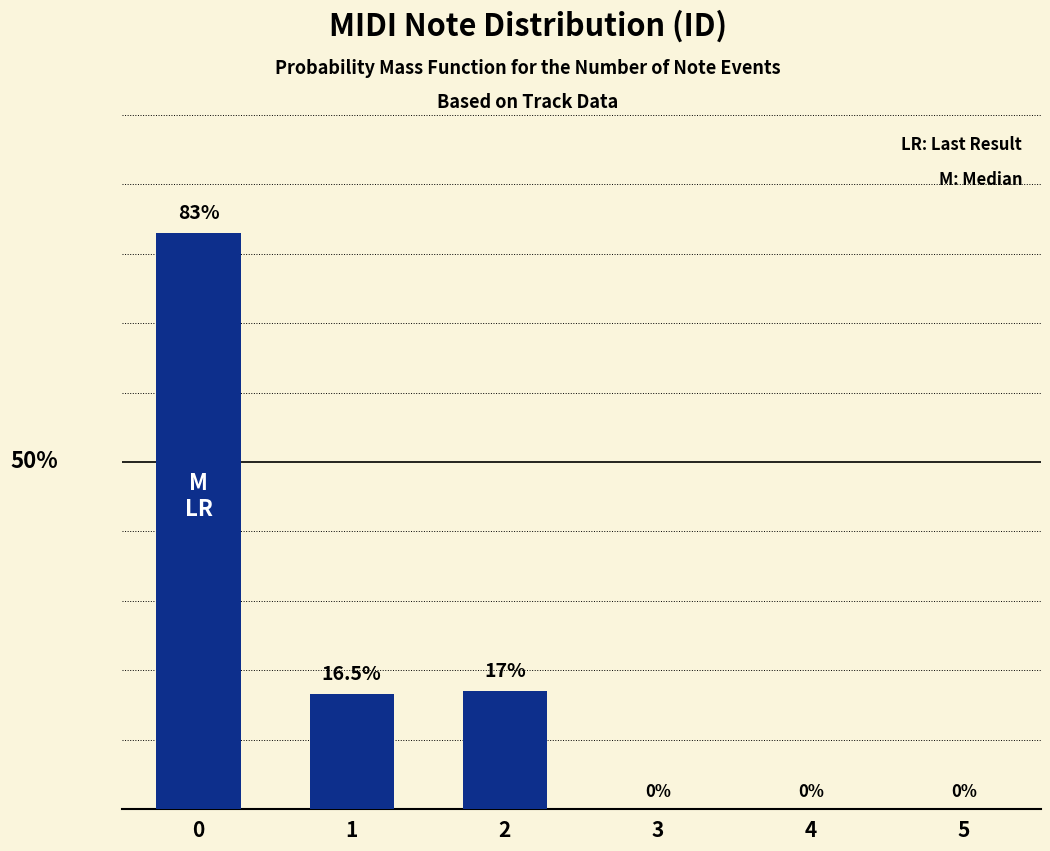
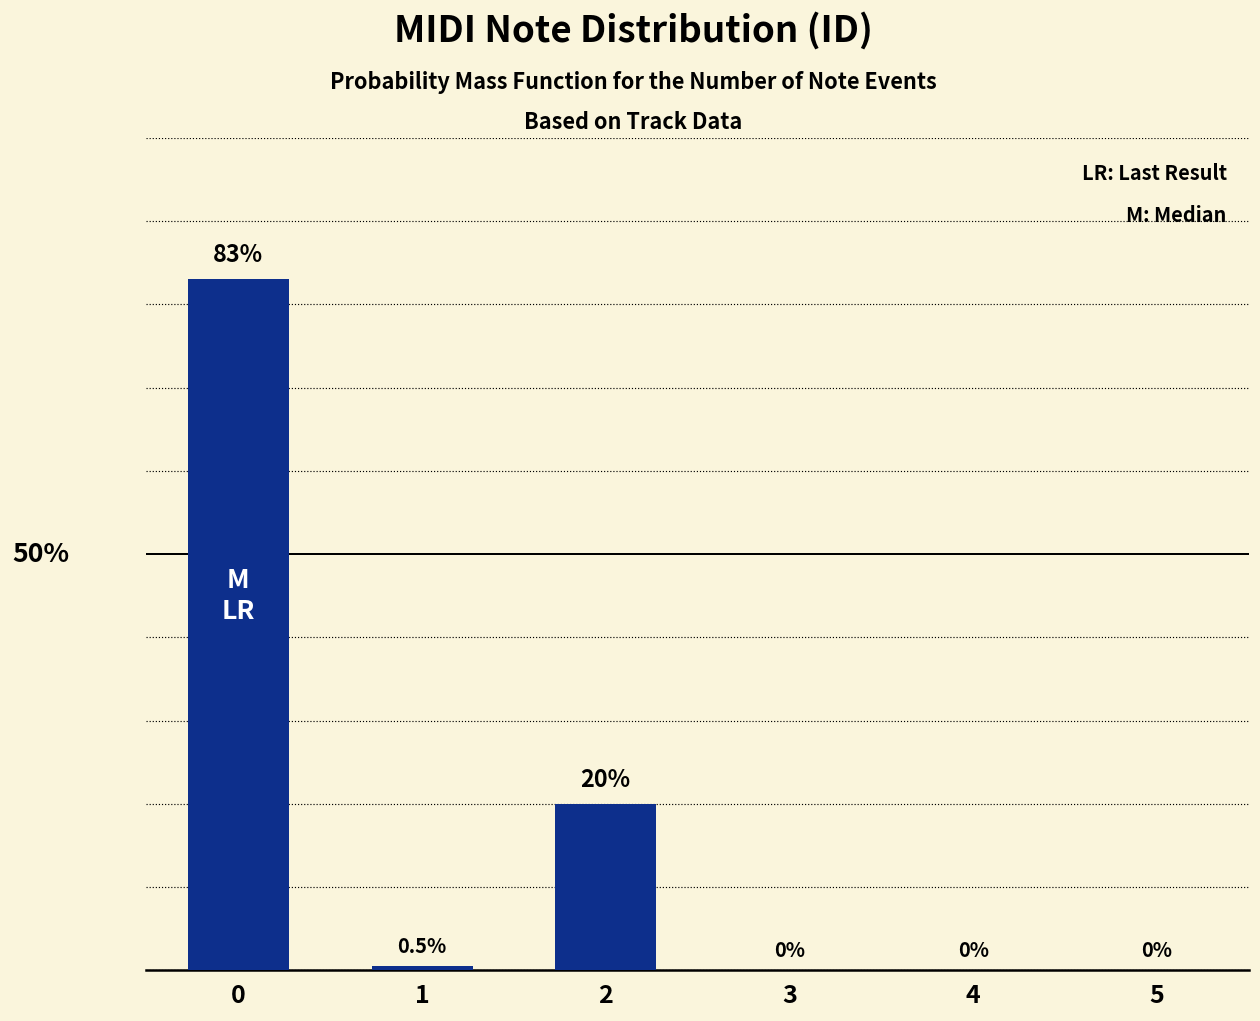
1: 16.5% -> 0.5%
2: 17% -> 20%
